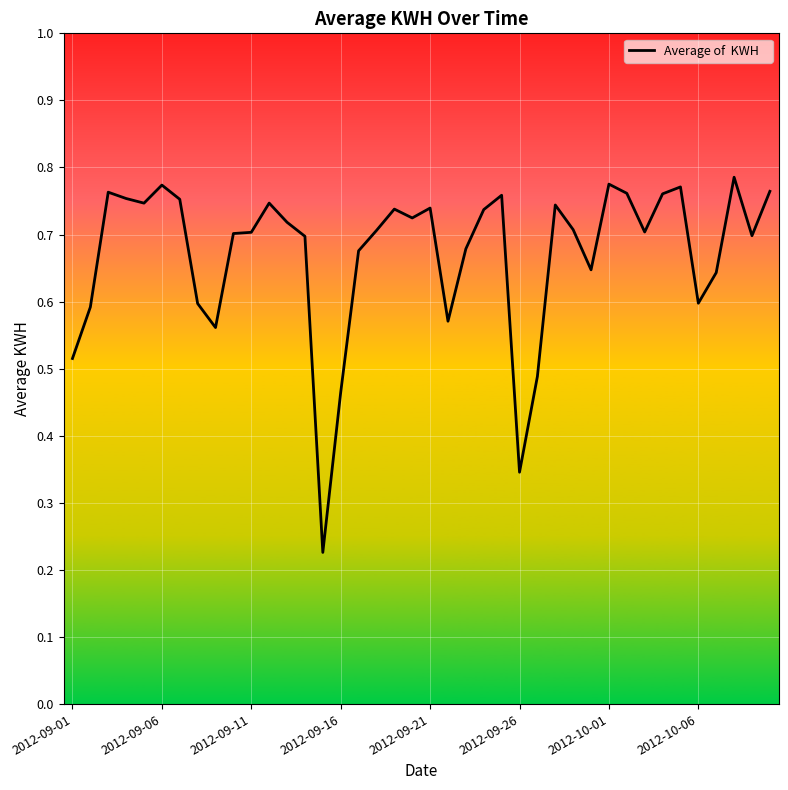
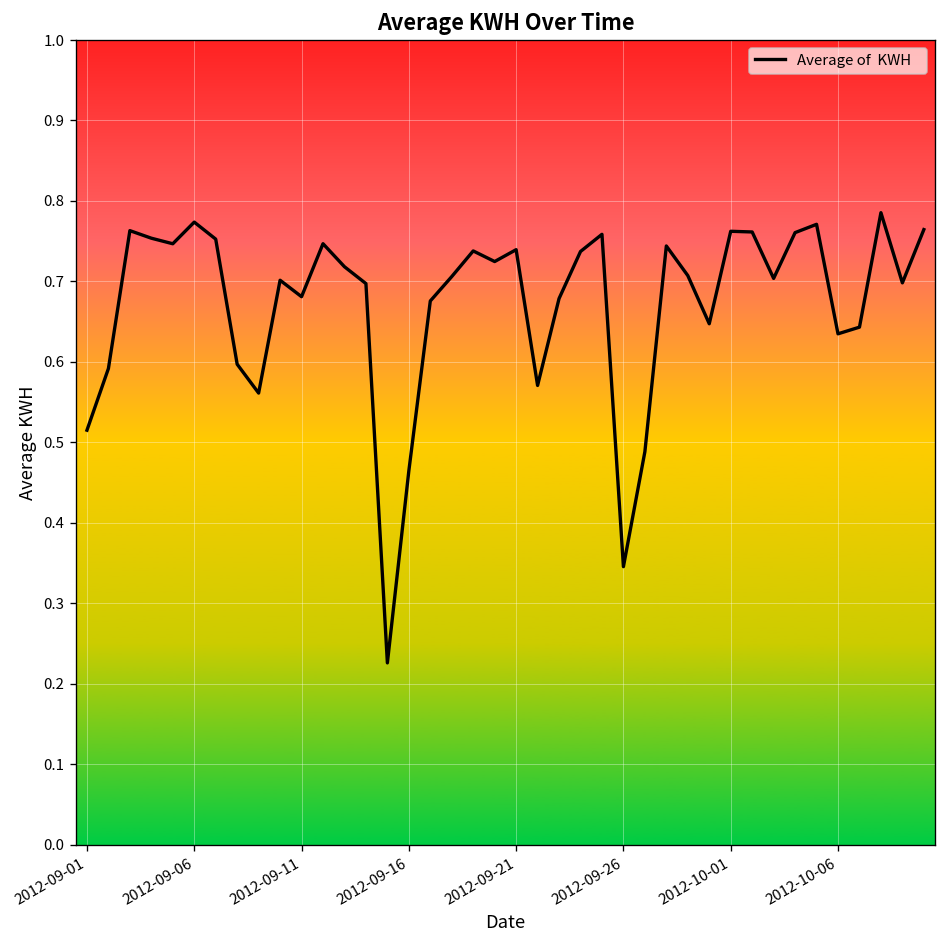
2012-09-11: 0.70 -> 0.68
2012-10-01: 0.78 -> 0.76
2012-10-06: 0.60 -> 0.63
